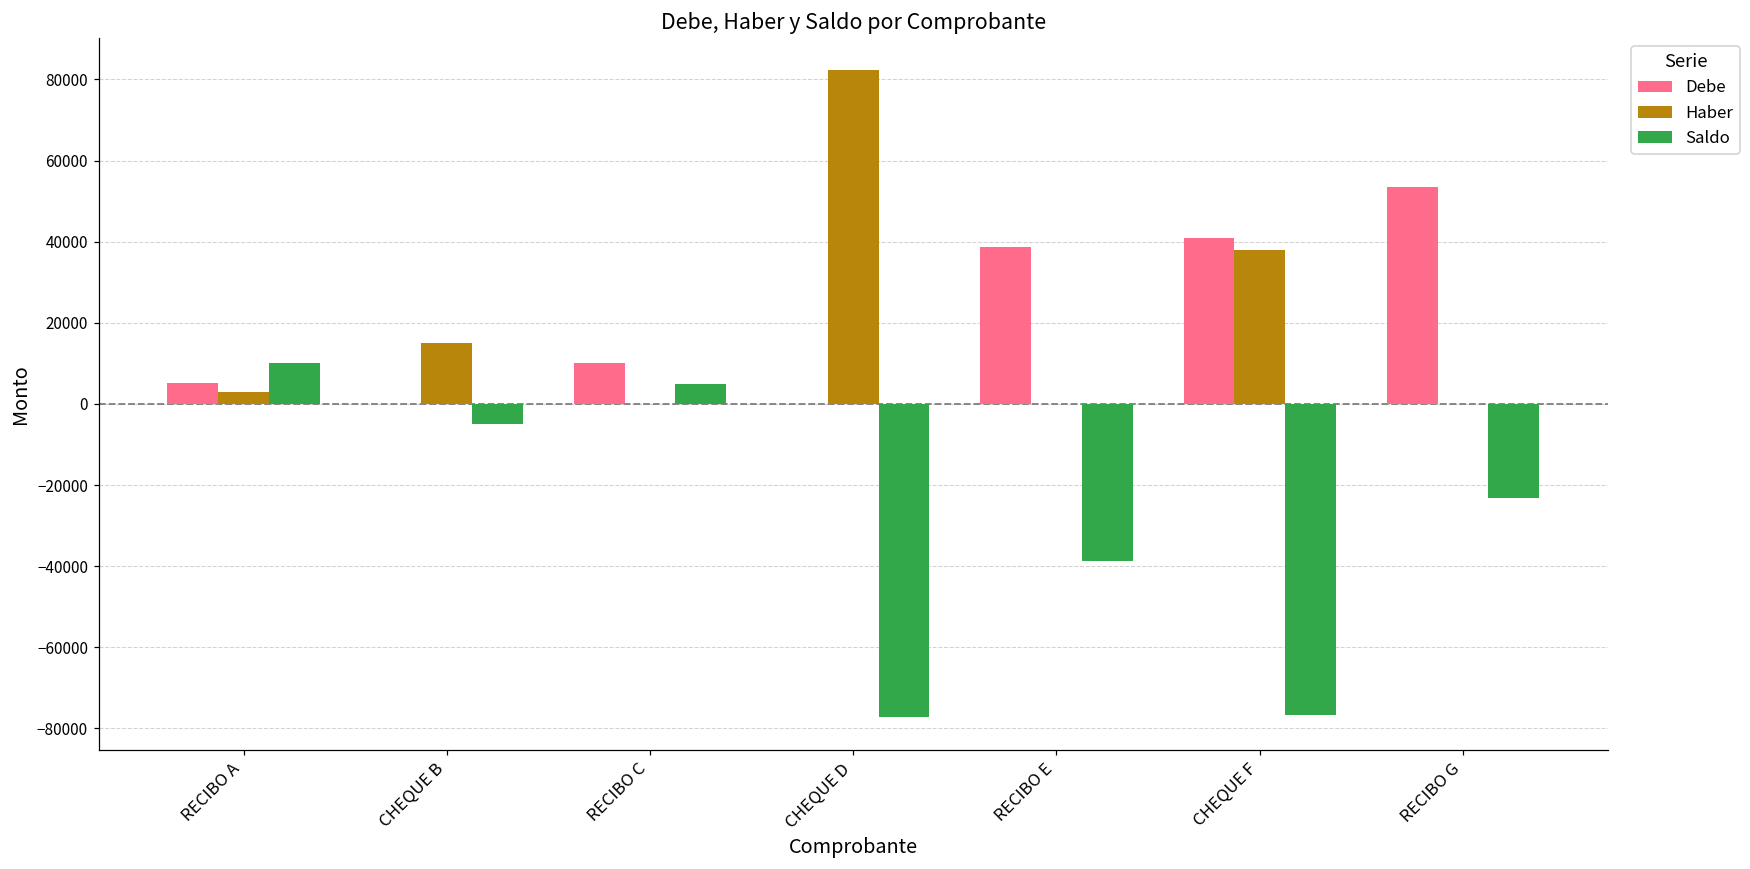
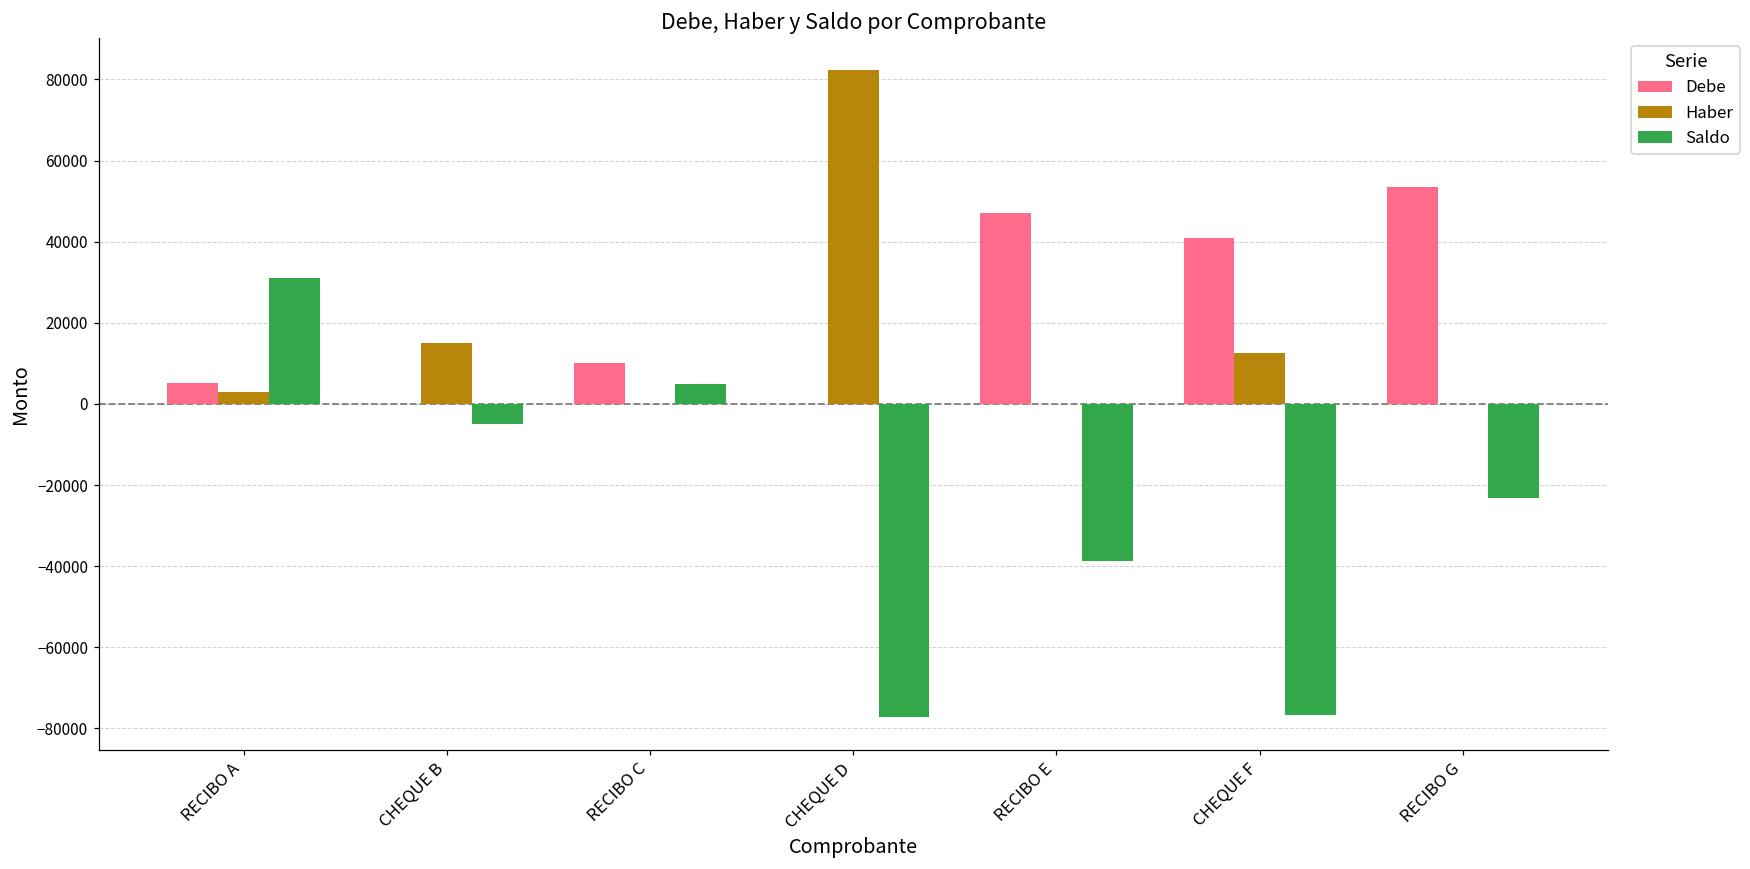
Saldo, RECIBO A: 10000 -> 31000
Debe, RECIBO E: 39000 -> 47000
Haber, CHEQUE F: 38000 -> 13000
